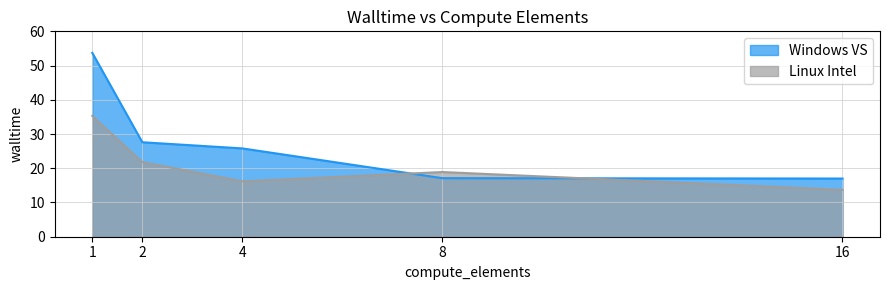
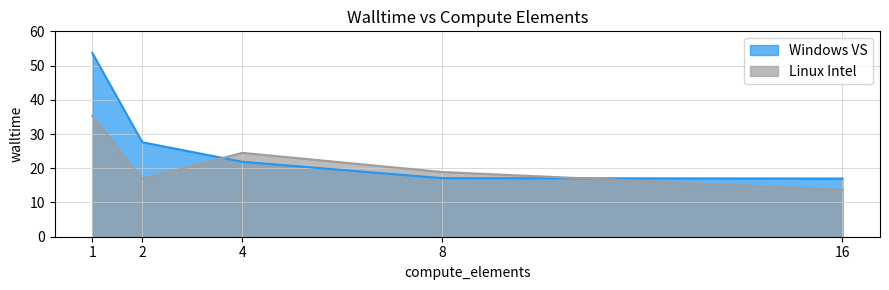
Linux Intel, 2: 22 -> 17
Windows VS, 4: 26 -> 22
Linux Intel, 4: 16 -> 25
